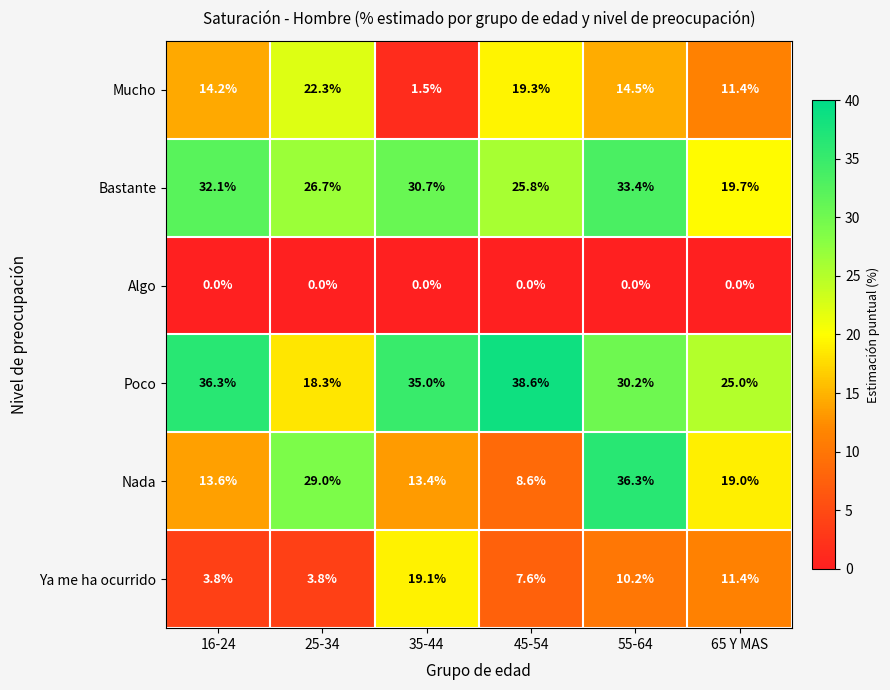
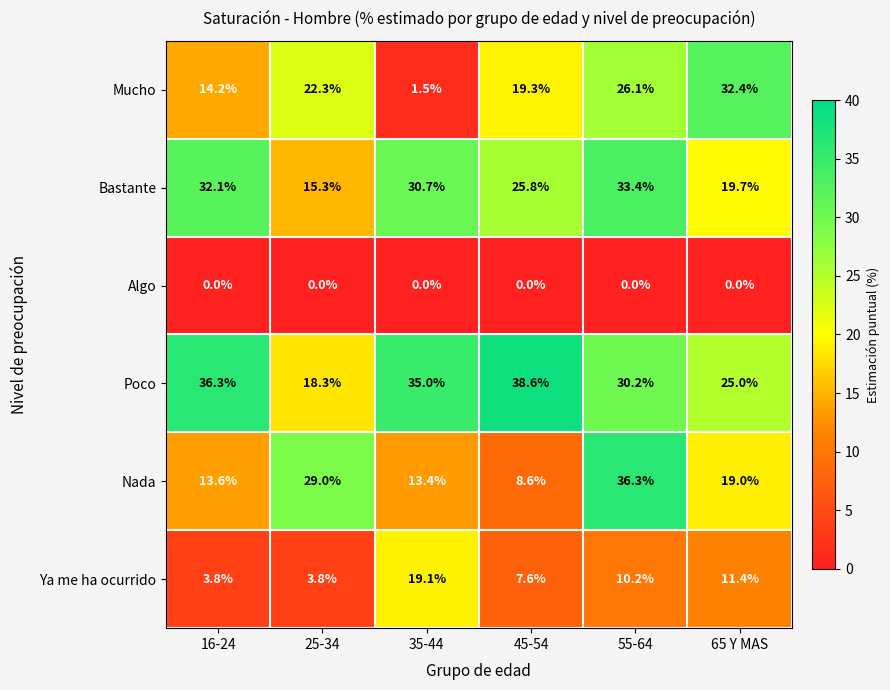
Mucho, 55-64: 14.5% -> 26.1%
Mucho, 65 Y MAS: 11.4% -> 32.4%
Bastante, 25-34: 26.7% -> 15.3%
